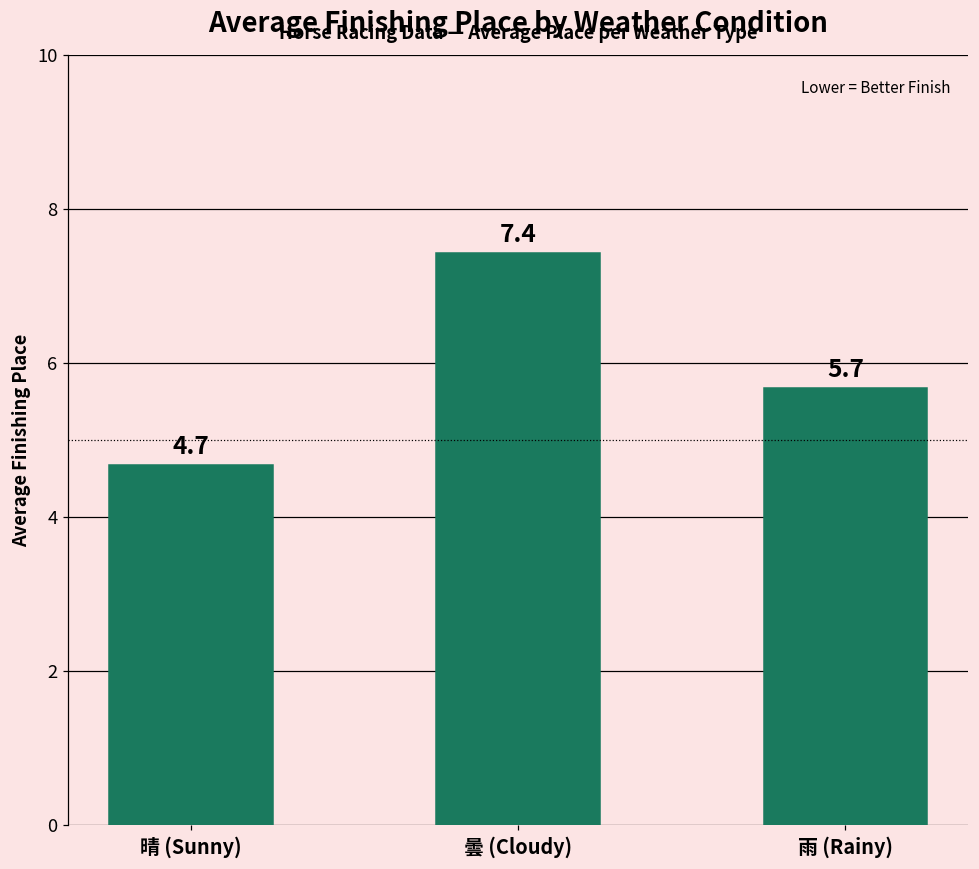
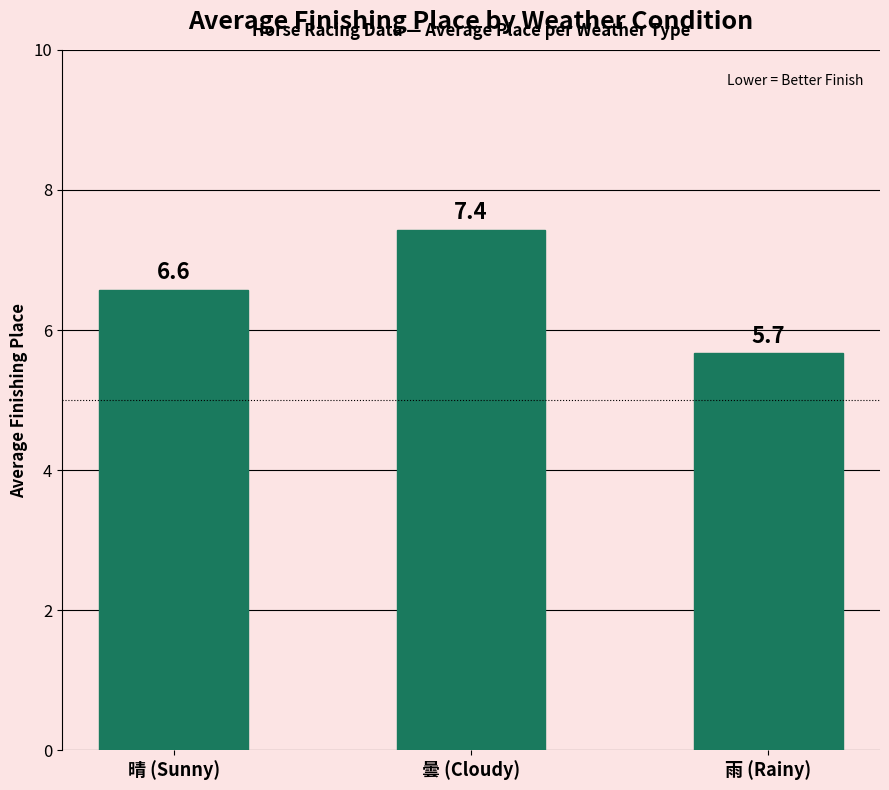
晴 (Sunny): 4.7 -> 6.6
